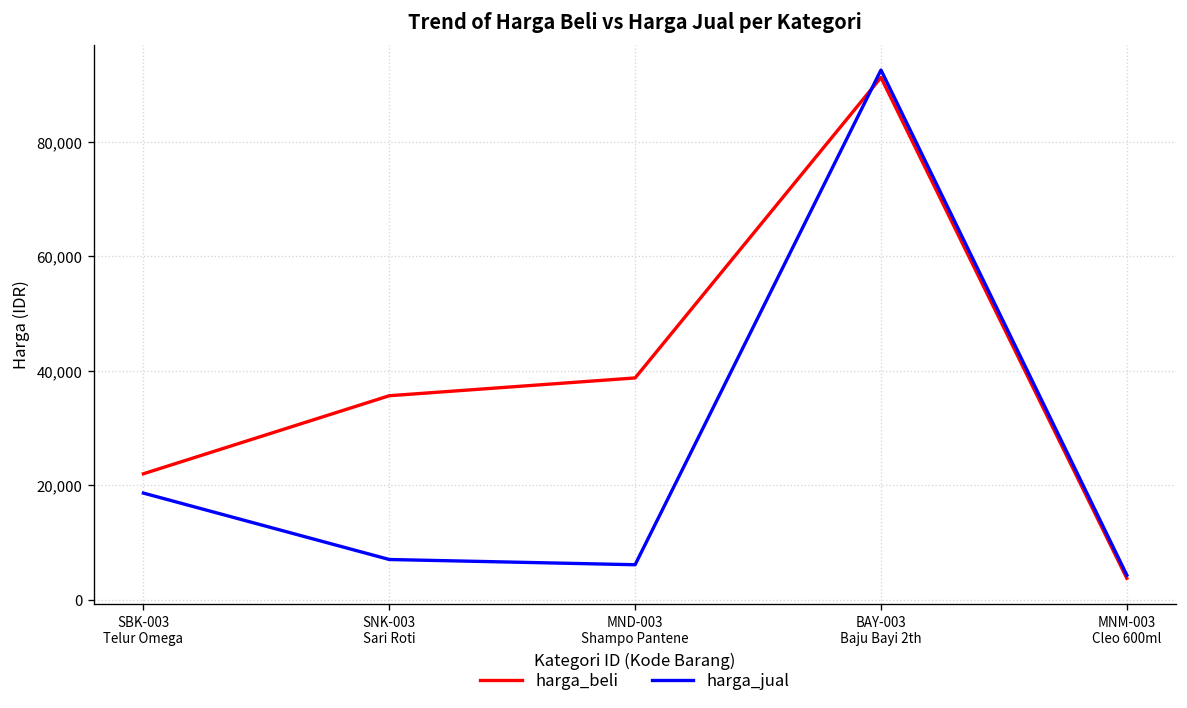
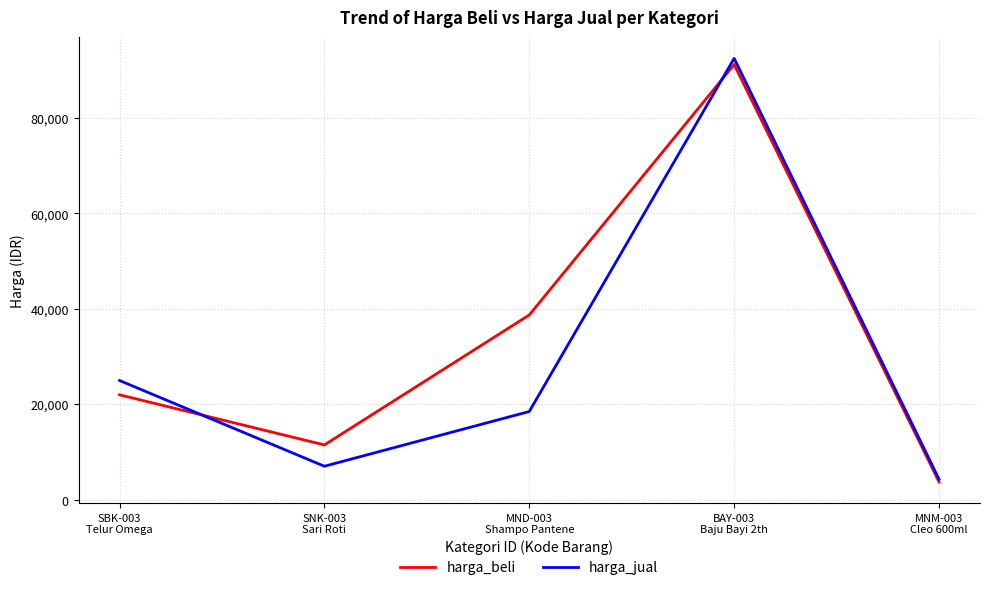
harga_jual, SBK-003 Telur Omega: 19,000 -> 25,000
harga_beli, SNK-003 Sari Roti: 36,000 -> 12,000
harga_jual, MND-003 Shampo Pantene: 6,000 -> 19,000
